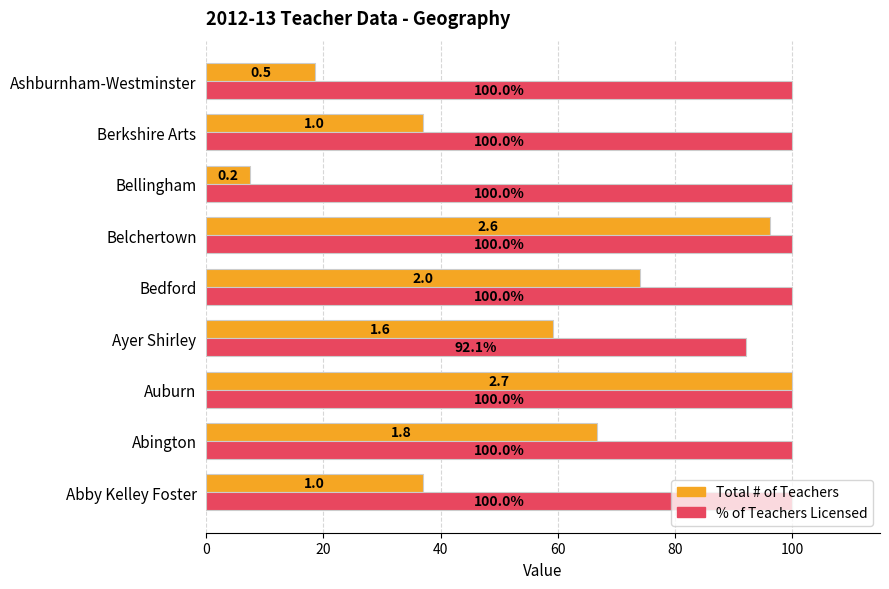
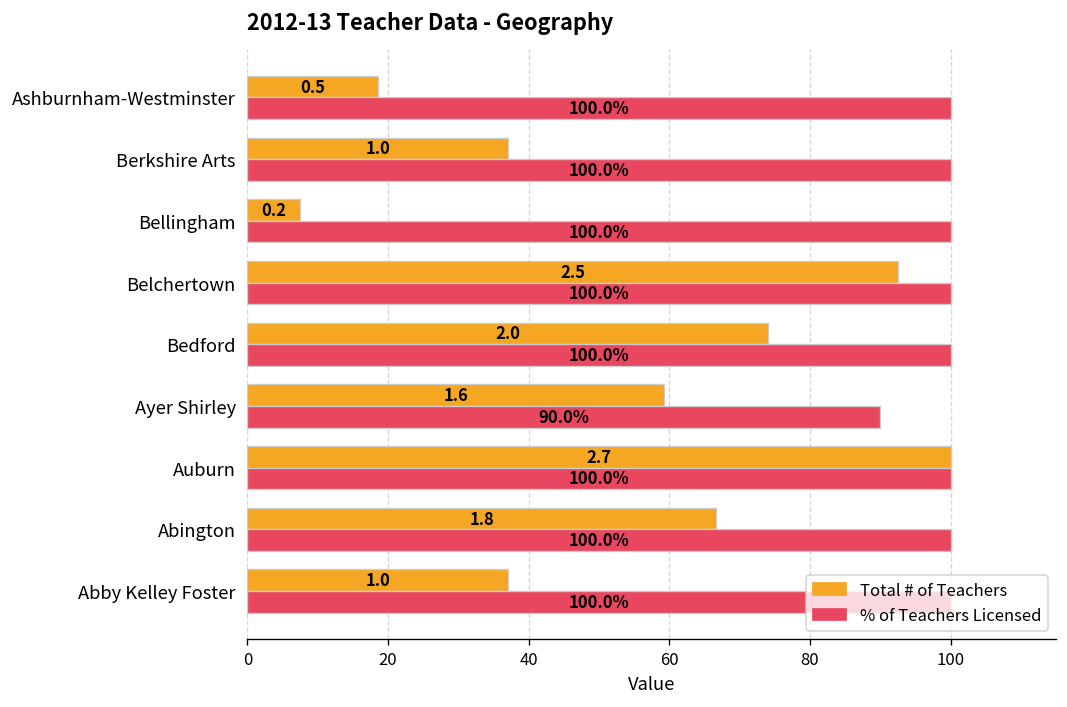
Total # of Teachers, Belchertown: 2.6 -> 2.5
% of Teachers Licensed, Ayer Shirley: 92.1% -> 90.0%
